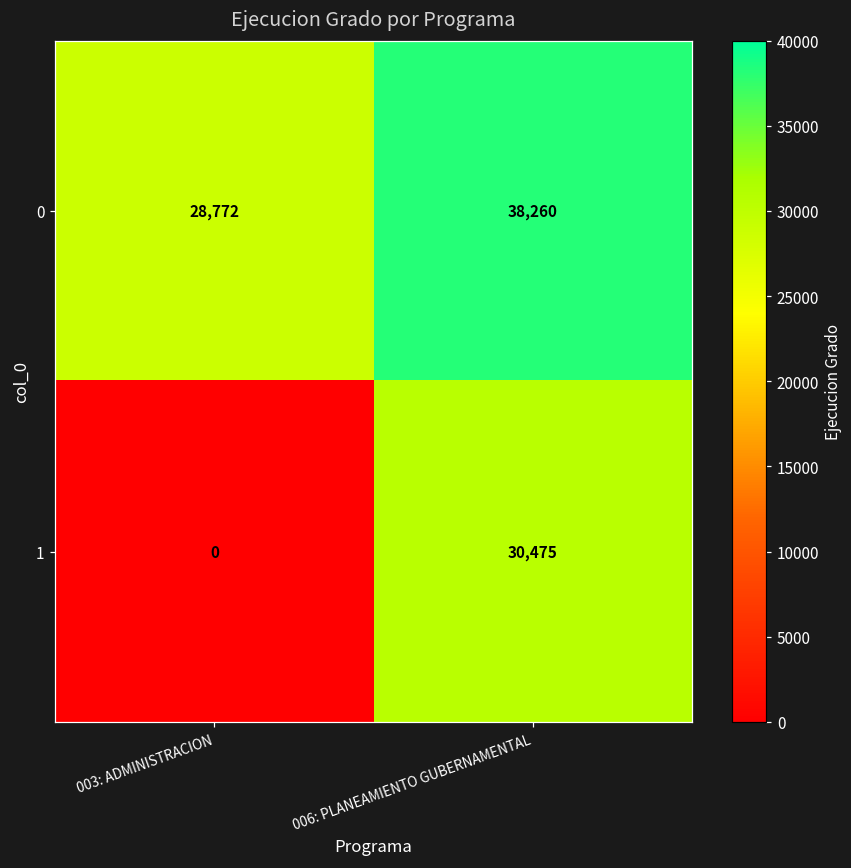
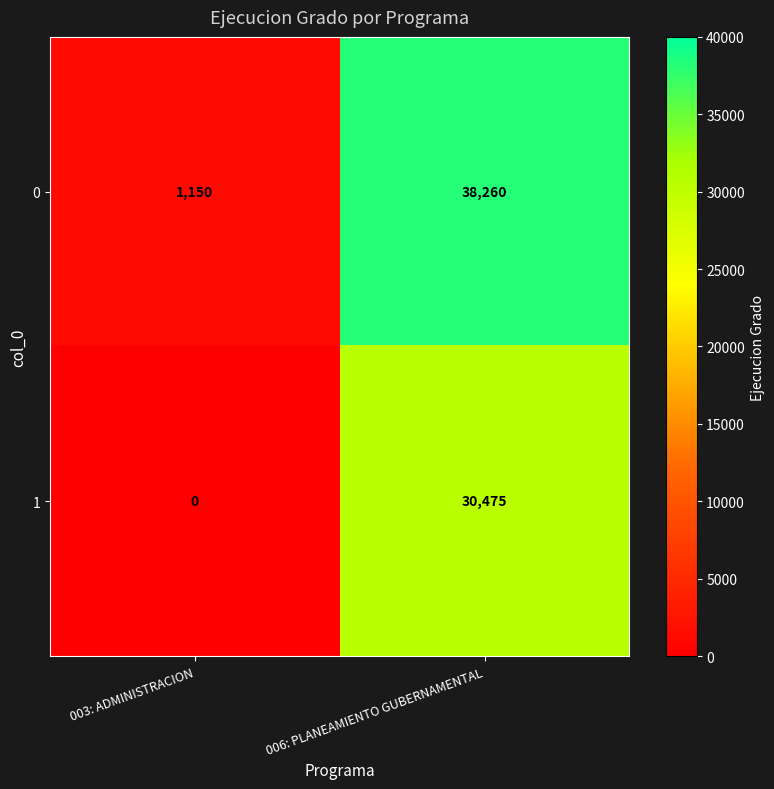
0, 003: ADMINISTRACION: 28,772 -> 1,150
